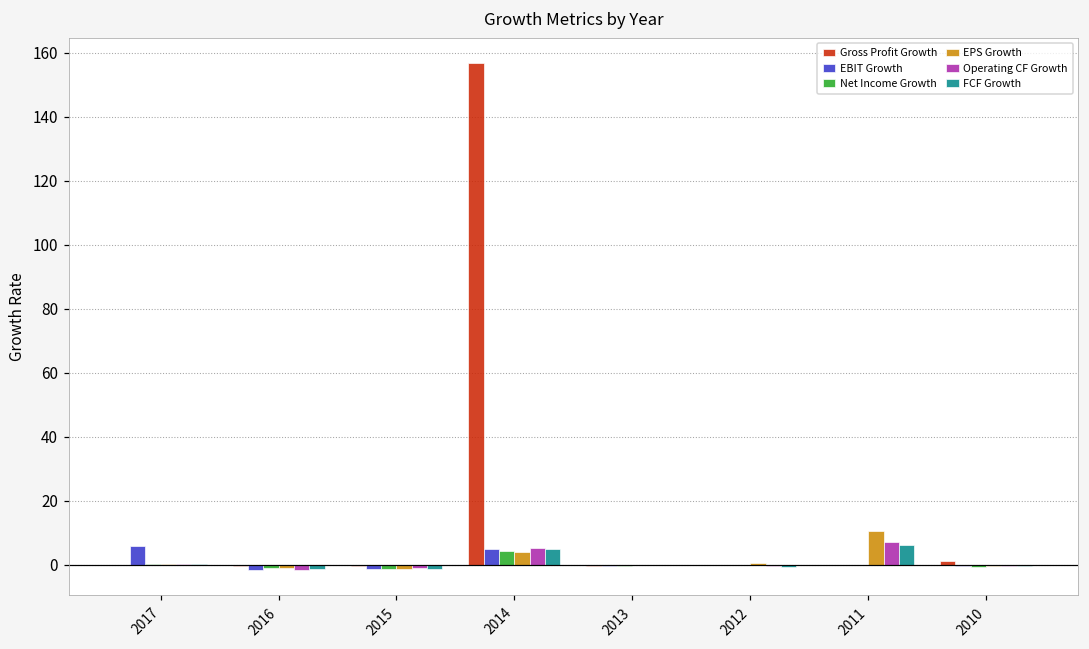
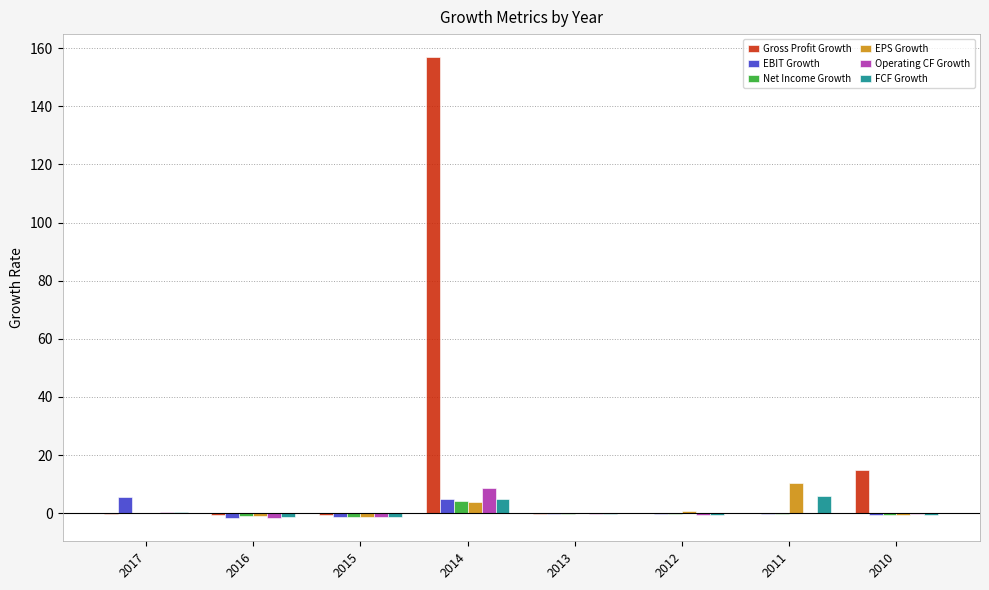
Operating CF Growth, 2014: 5 -> 9
Operating CF Growth, 2011: 7 -> 0
Gross Profit Growth, 2010: 1 -> 15
